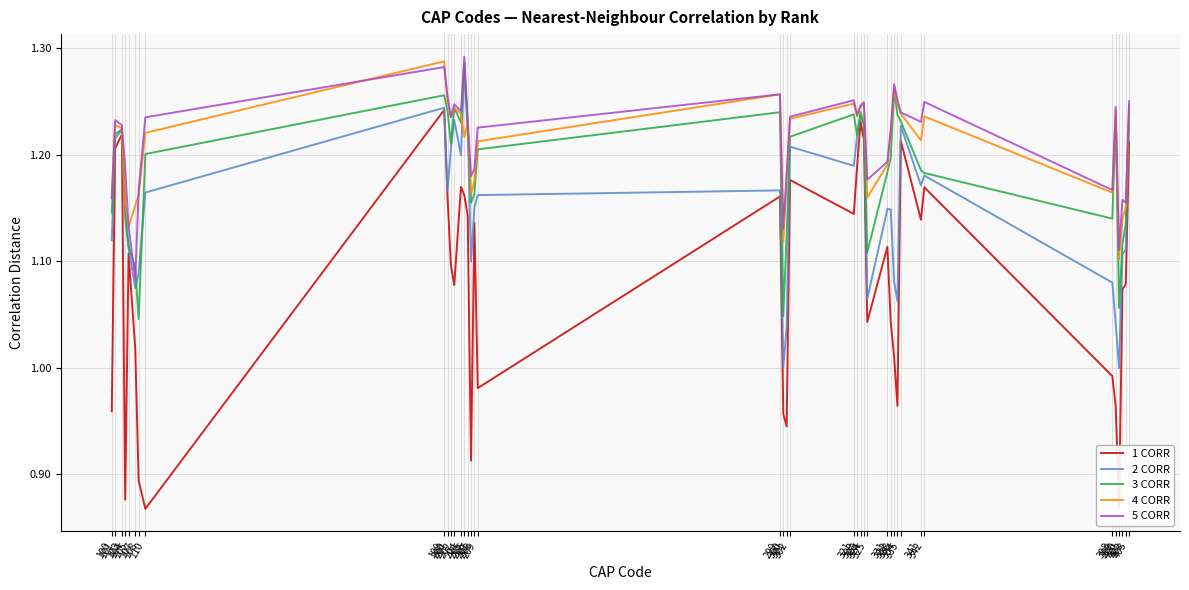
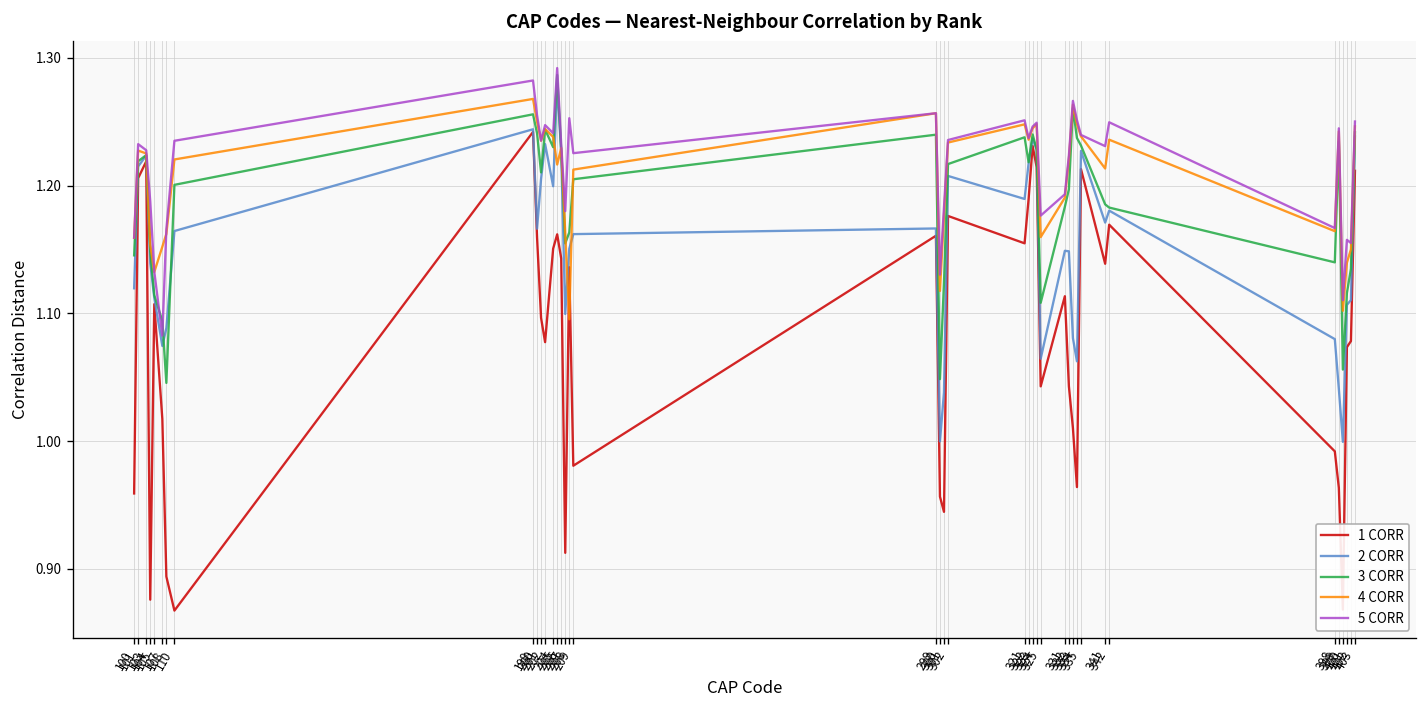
4 CORR, 199: 1.288 -> 1.268
1 CORR, 204: 1.170 -> 1.151
4 CORR, 208: 1.176 -> 1.095
5 CORR, 208: 1.186 -> 1.253
1 CORR, 321: 1.144 -> 1.155
